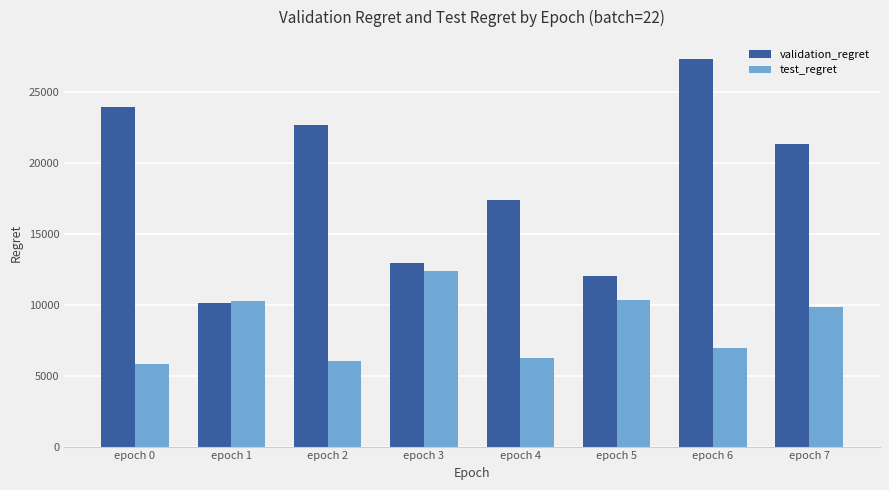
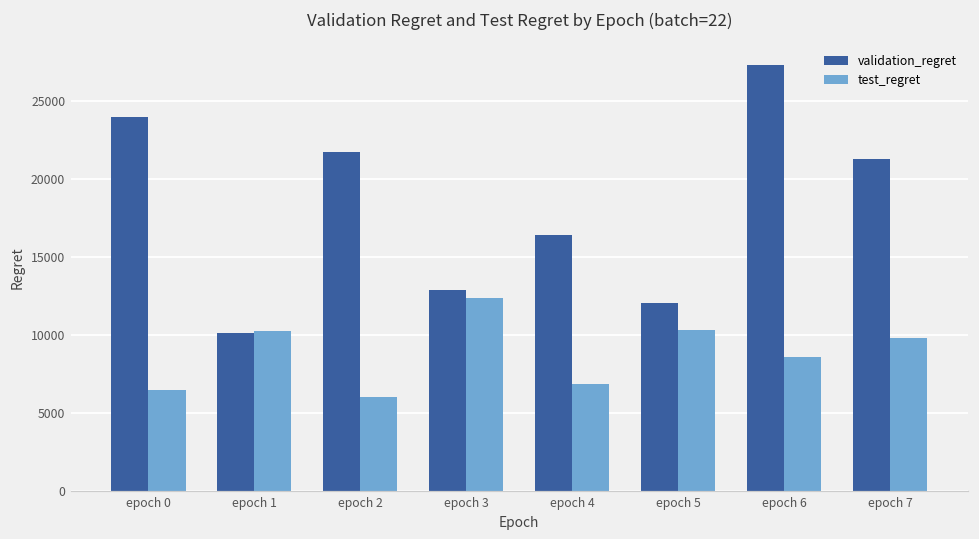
test_regret, epoch 0: 5800 -> 6500
validation_regret, epoch 2: 22600 -> 21800
validation_regret, epoch 4: 17400 -> 16400
test_regret, epoch 4: 6300 -> 6900
test_regret, epoch 6: 7000 -> 8600
